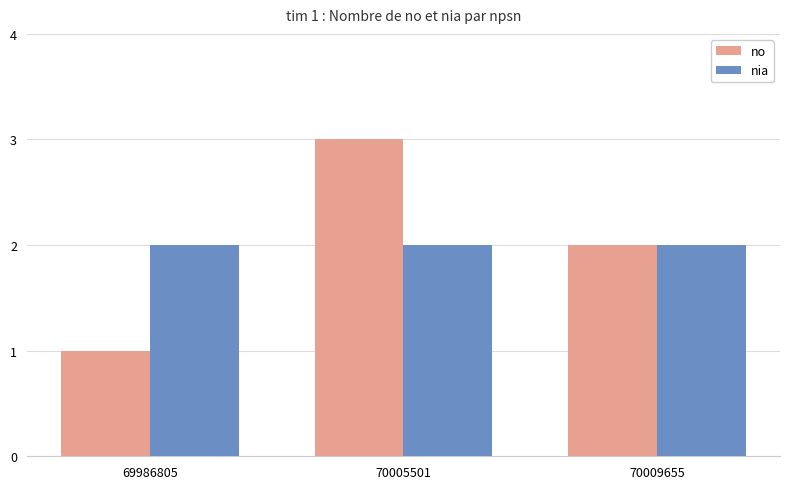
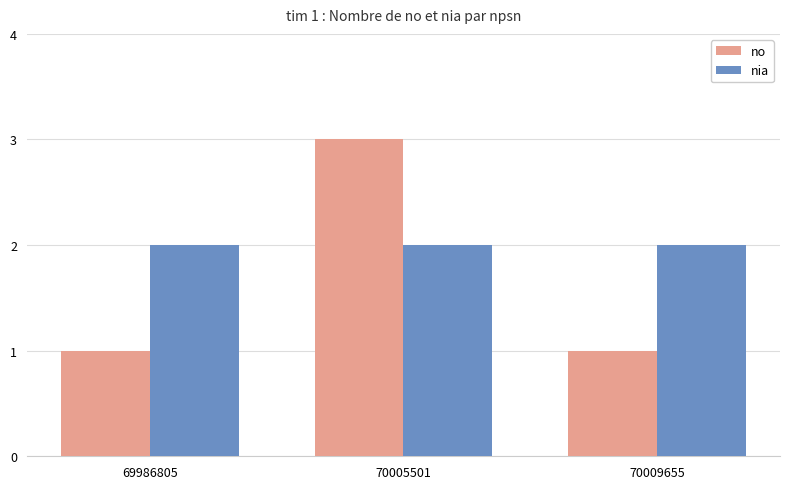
no, 70009655: 2 -> 1
